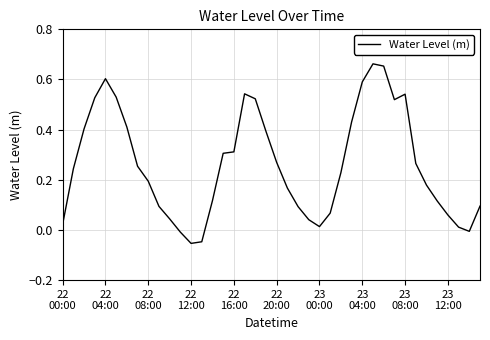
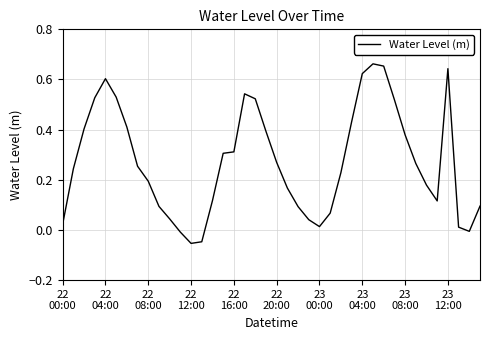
23 04:00: 0.59 -> 0.62
23 08:00: 0.54 -> 0.38
23 12:00: 0.06 -> 0.64
